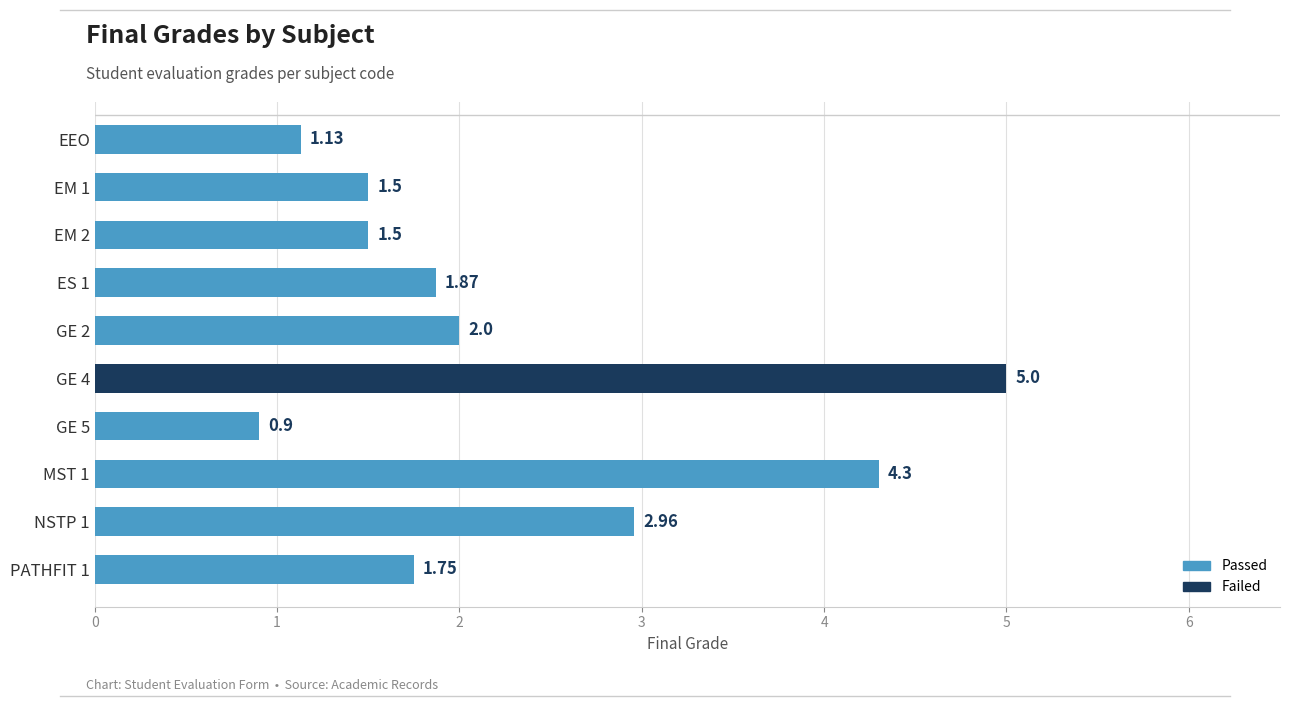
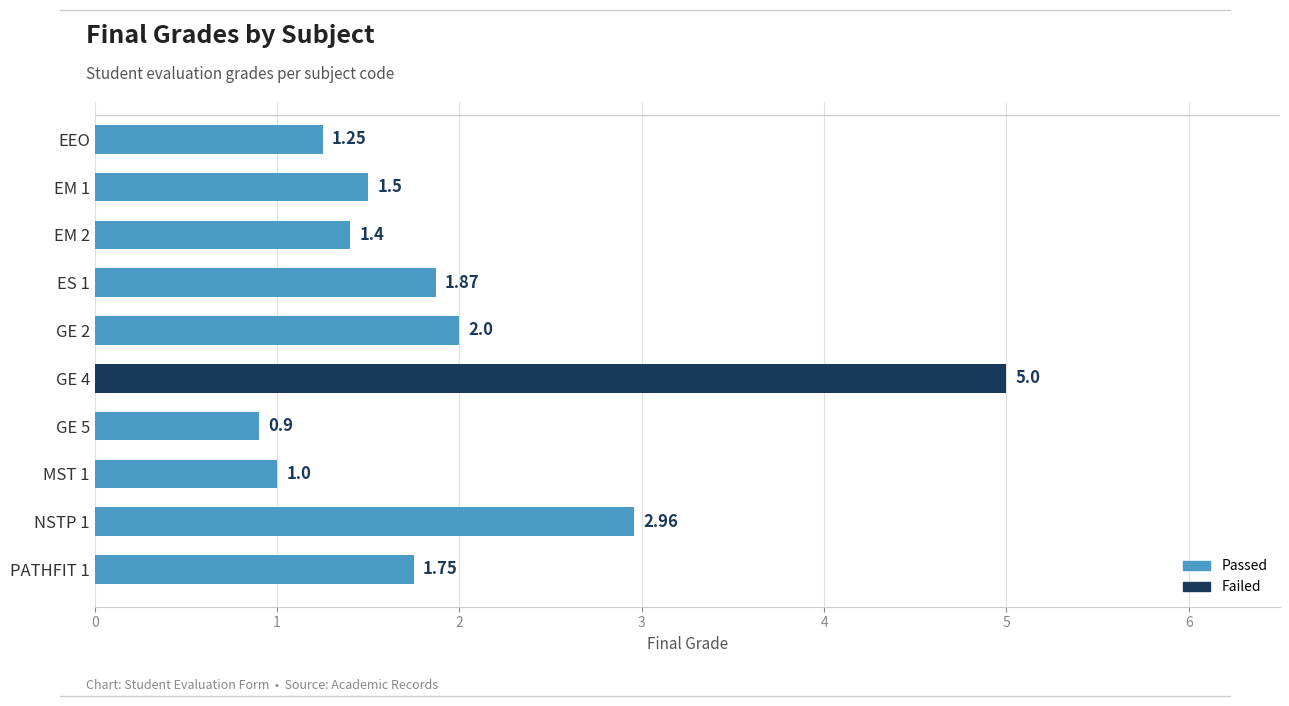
EEO: 1.13 -> 1.25
EM 2: 1.5 -> 1.4
MST 1: 4.3 -> 1.0
